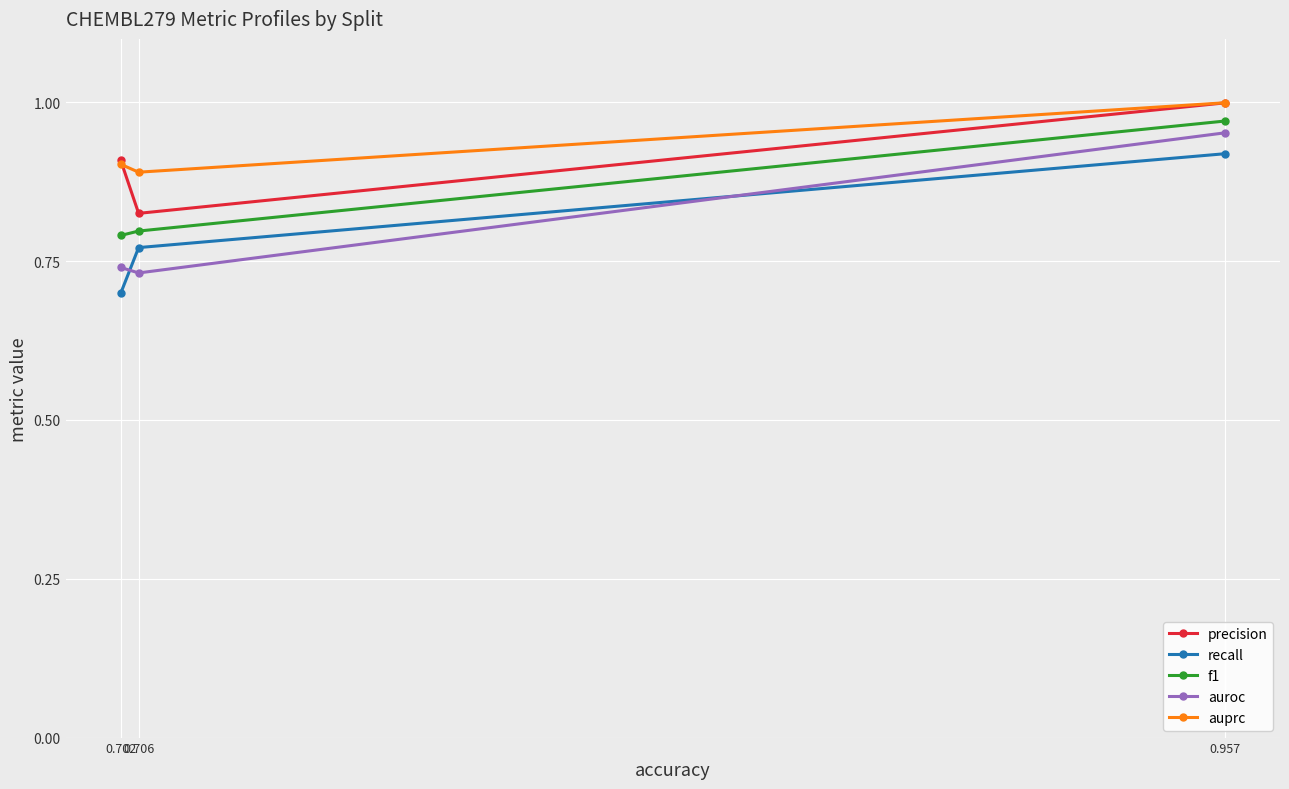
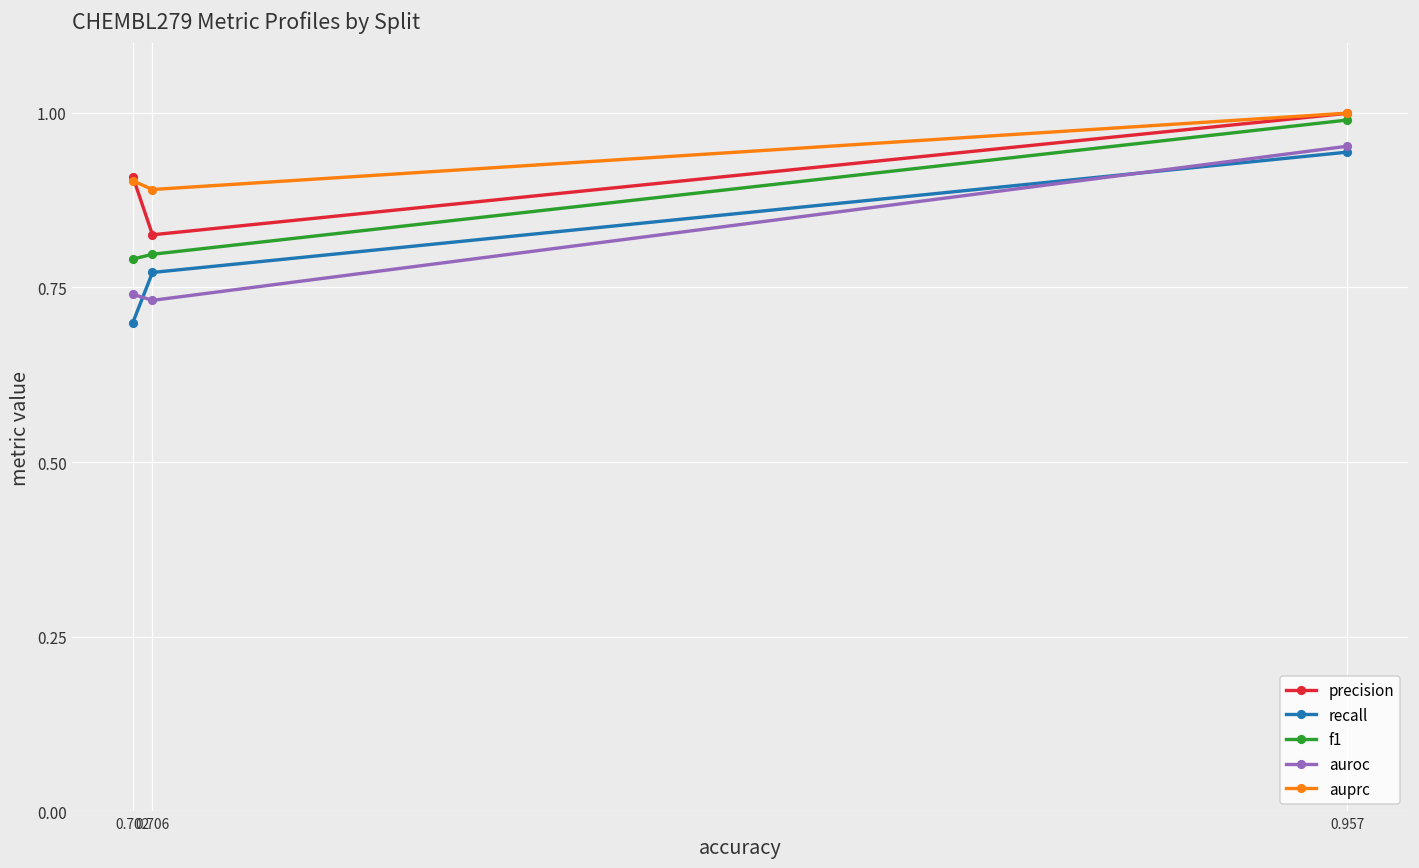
recall, 0.957: 0.92 -> 0.94
f1, 0.957: 0.97 -> 0.99
